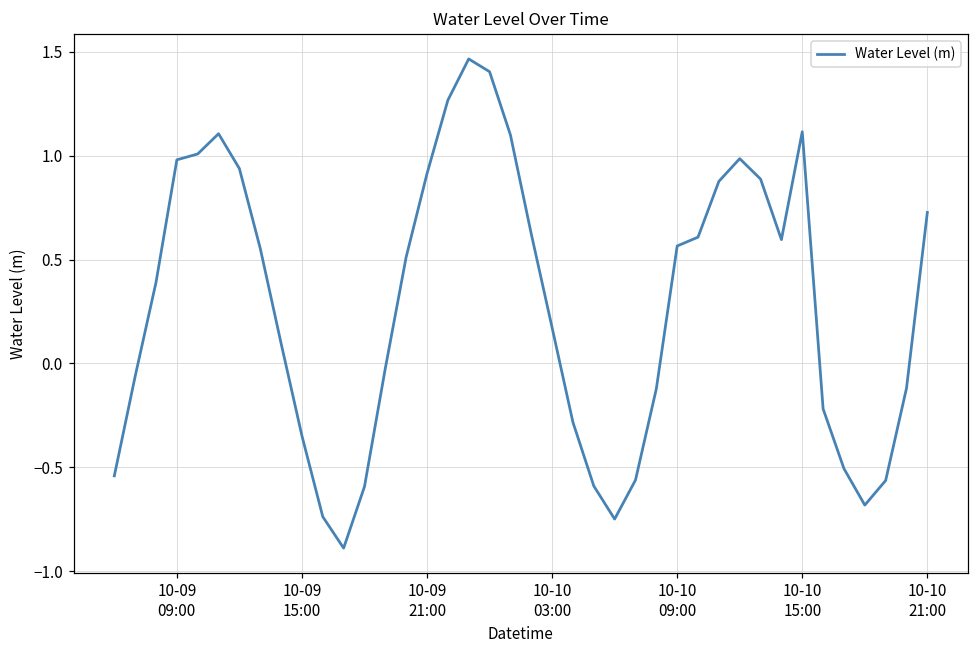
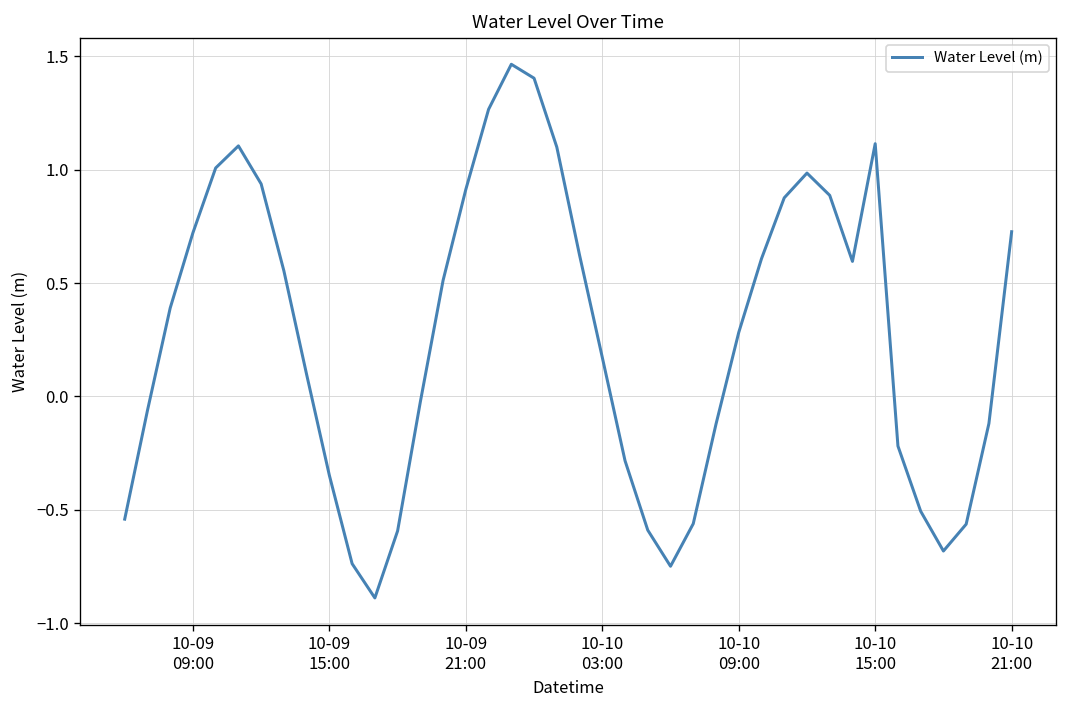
10-09 09:00: 0.98 -> 0.72
10-10 09:00: 0.57 -> 0.28
